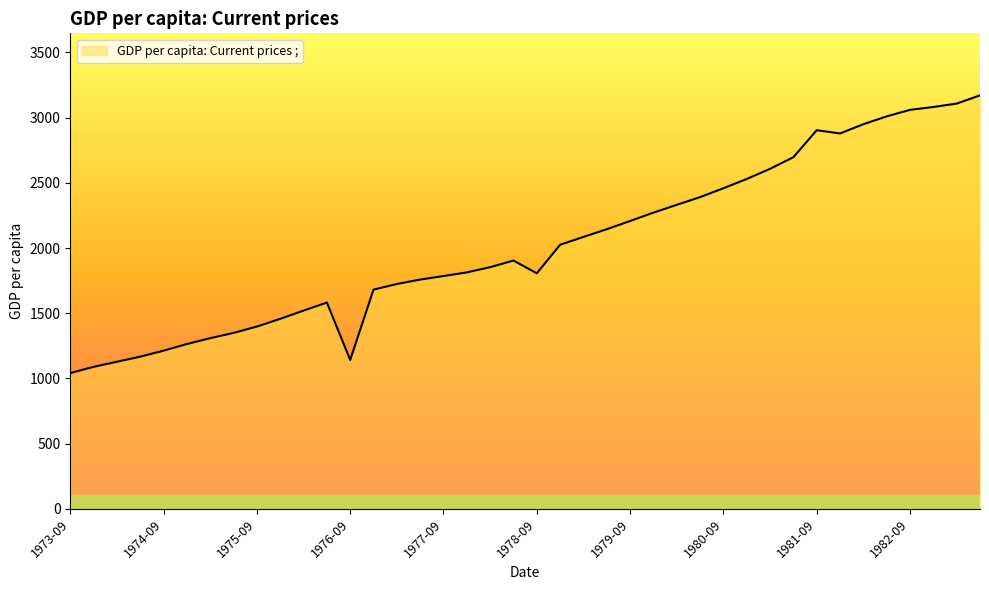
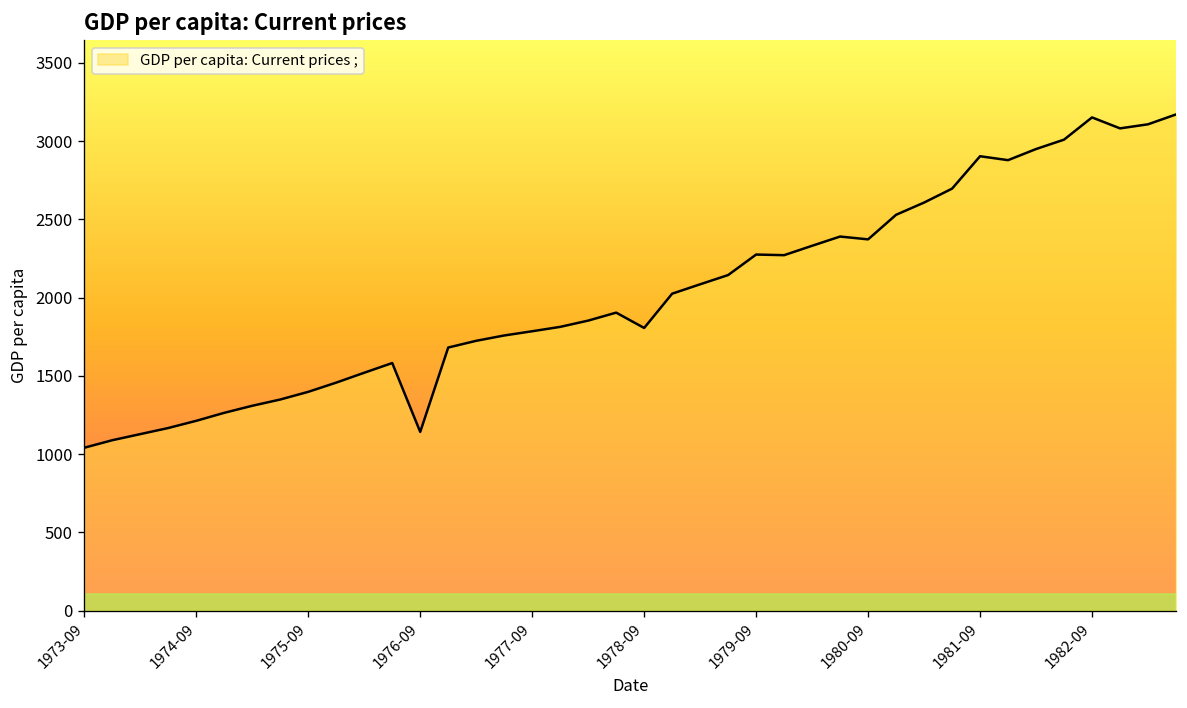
1979-09: 2210 -> 2280
1980-09: 2460 -> 2370
1982-09: 3060 -> 3150
